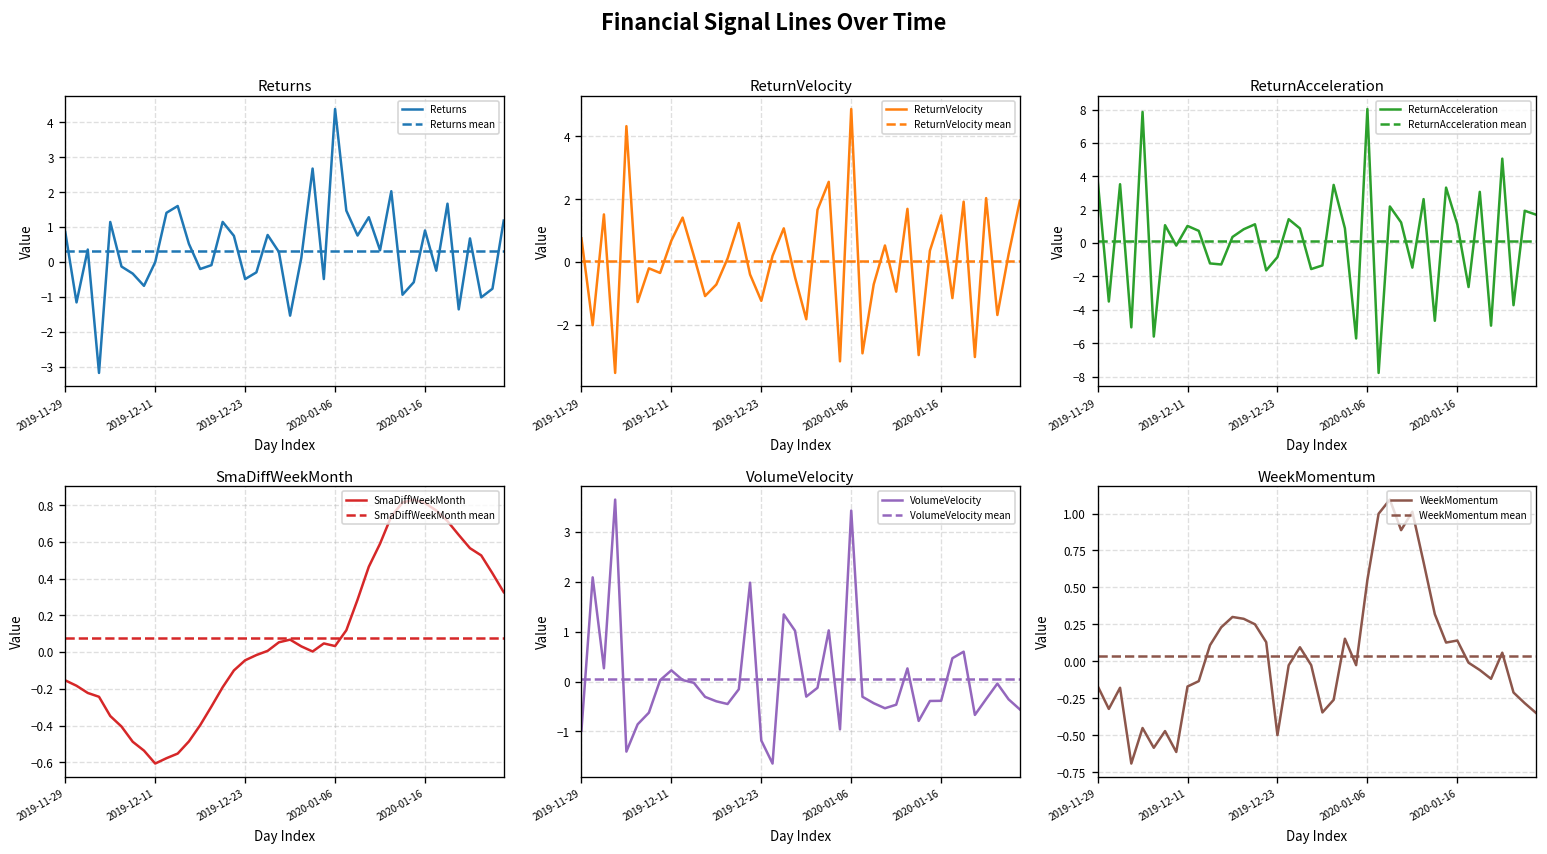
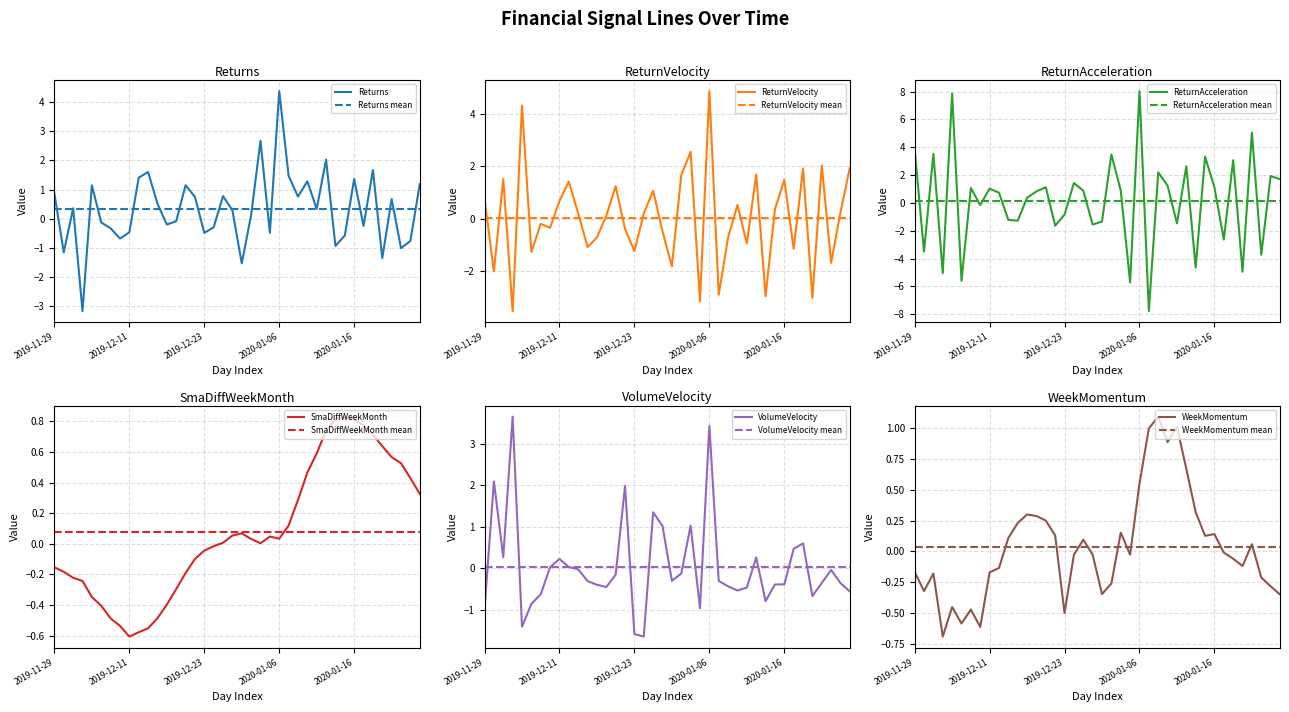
Returns, 2019-12-11: 0.0 -> -0.5
Returns, 2020-01-16: 0.9 -> 1.4
VolumeVelocity, 2019-12-23: -1.2 -> -1.6
